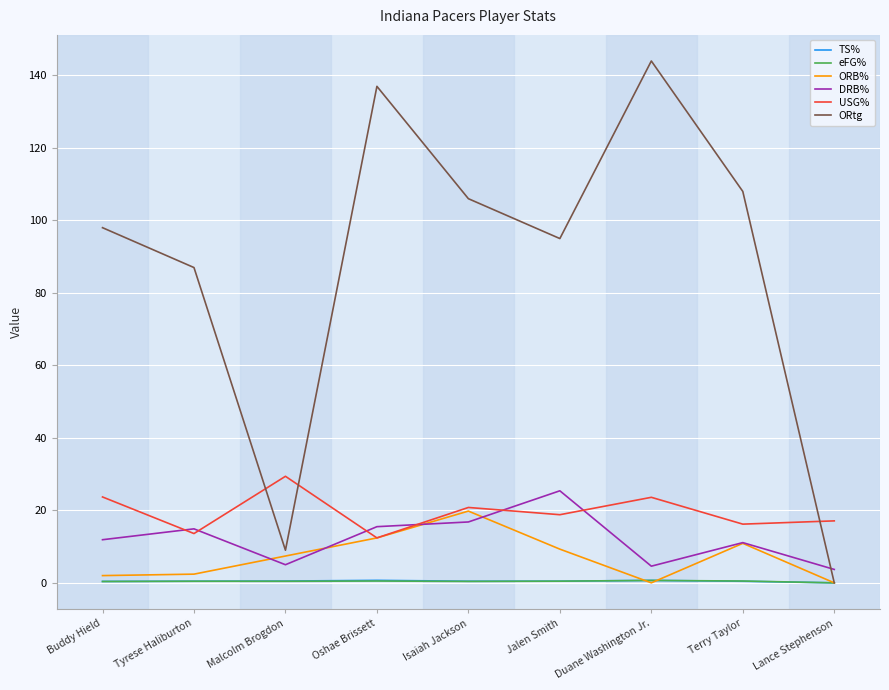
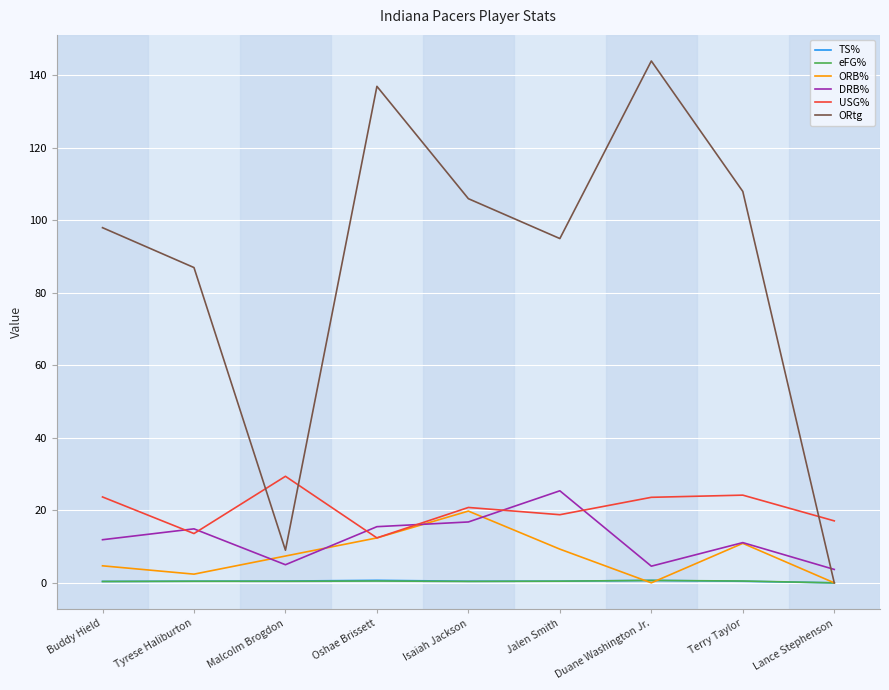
ORB%, Buddy Hield: 2 -> 5
USG%, Terry Taylor: 16 -> 24
